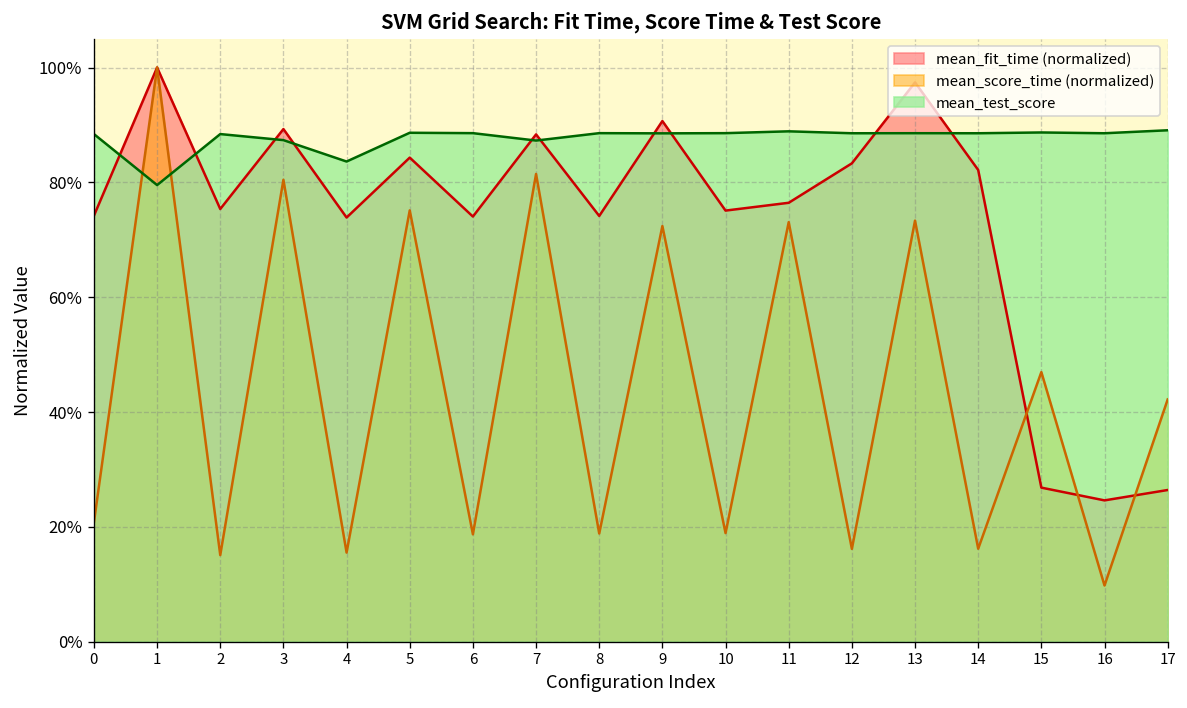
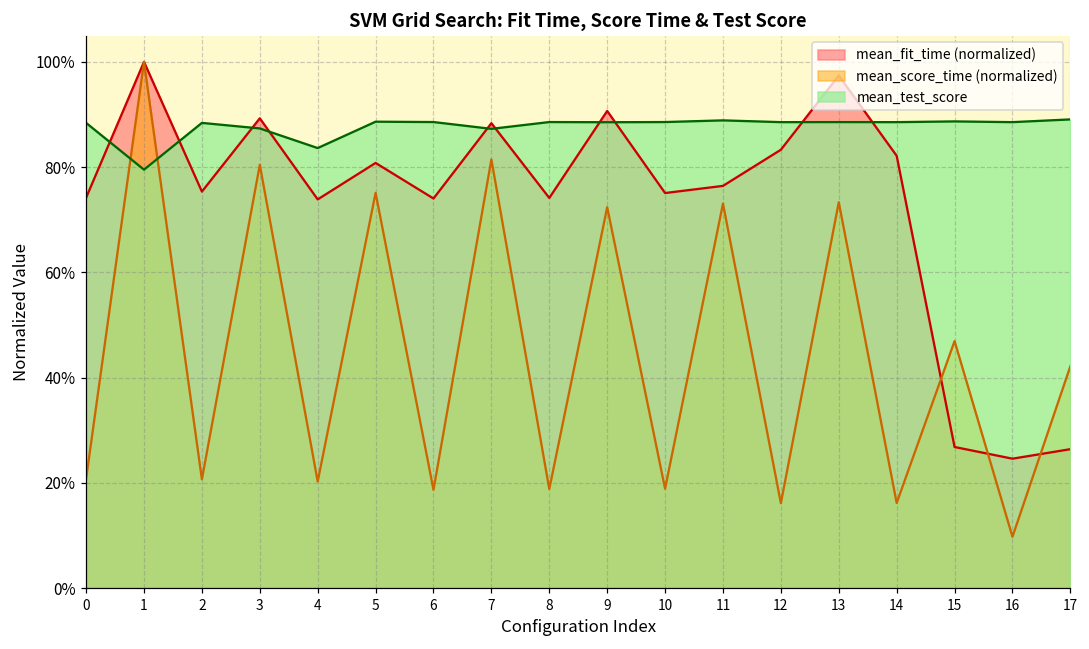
mean_score_time (normalized), 2: 15% -> 21%
mean_score_time (normalized), 4: 16% -> 20%
mean_fit_time (normalized), 5: 84% -> 81%
